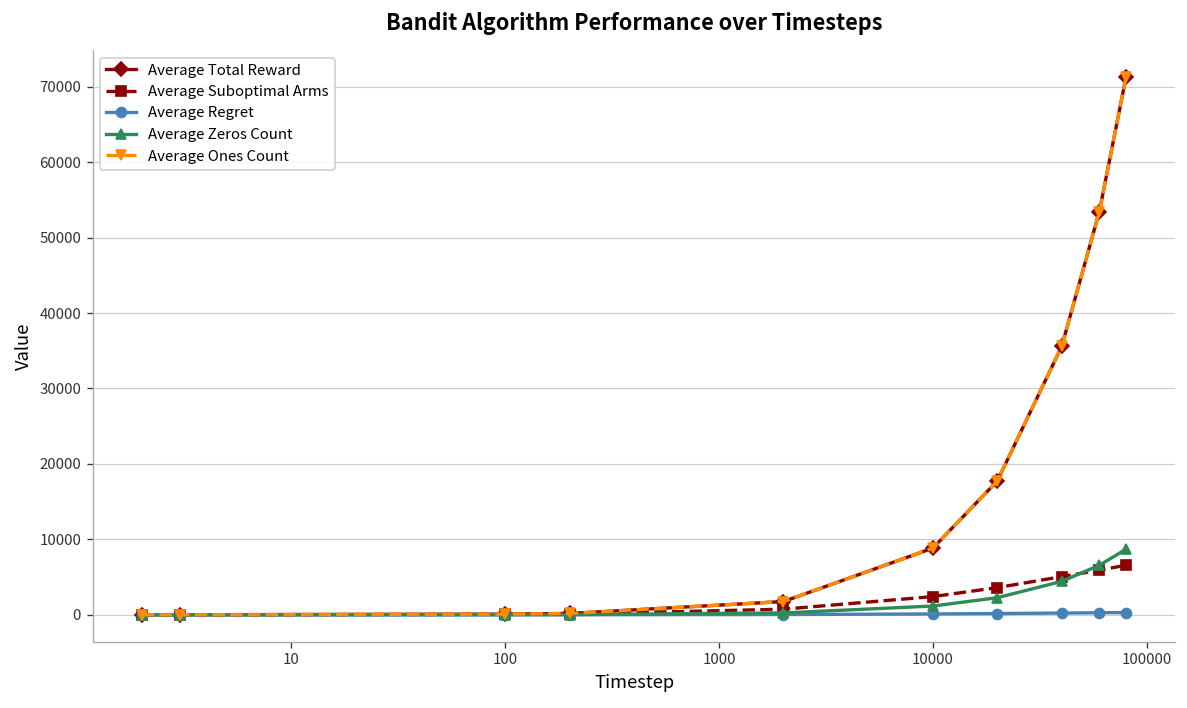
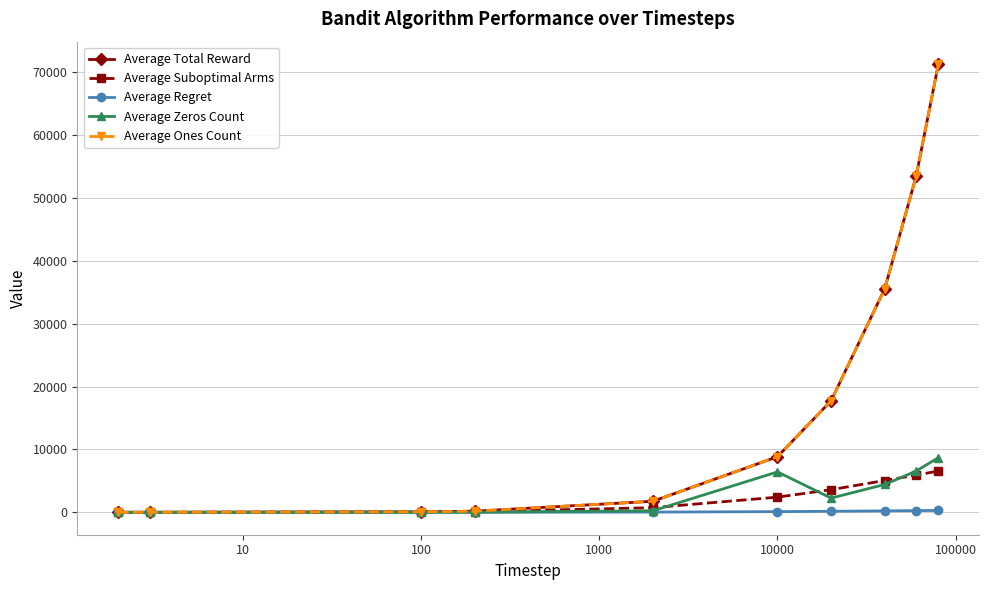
Average Zeros Count, 10000: 1000 -> 6000
